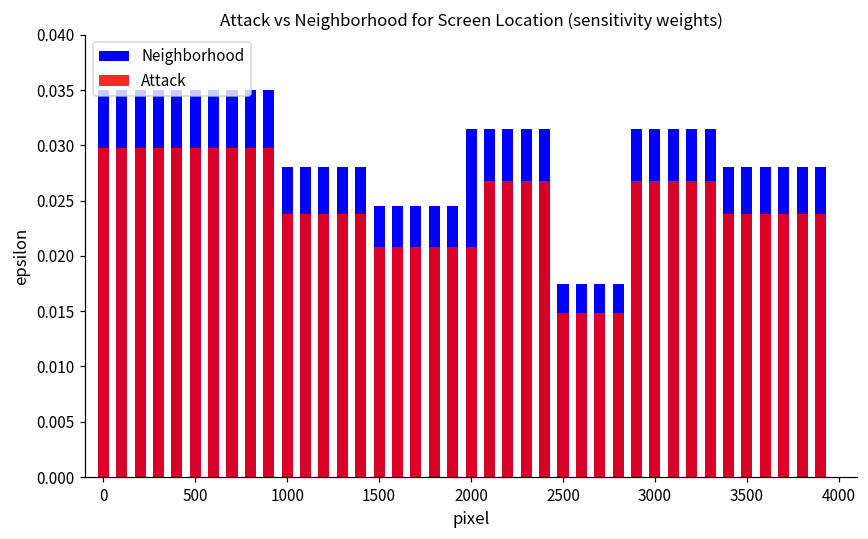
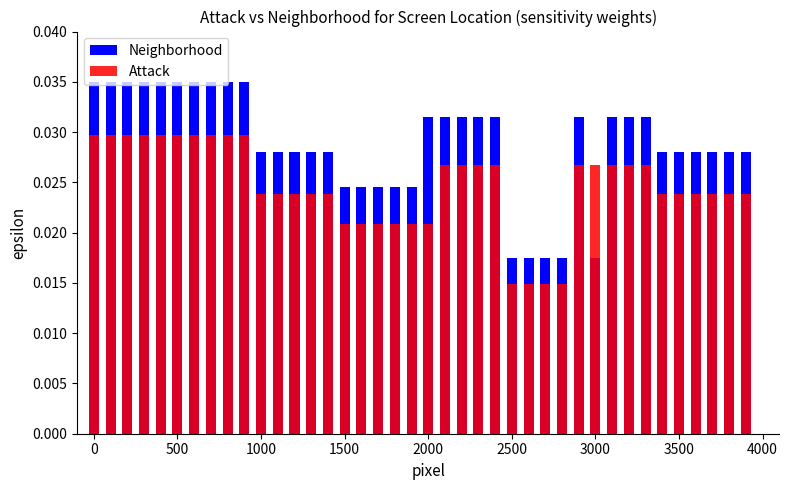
Neighborhood, 3000: 0.0315 -> 0.0175
